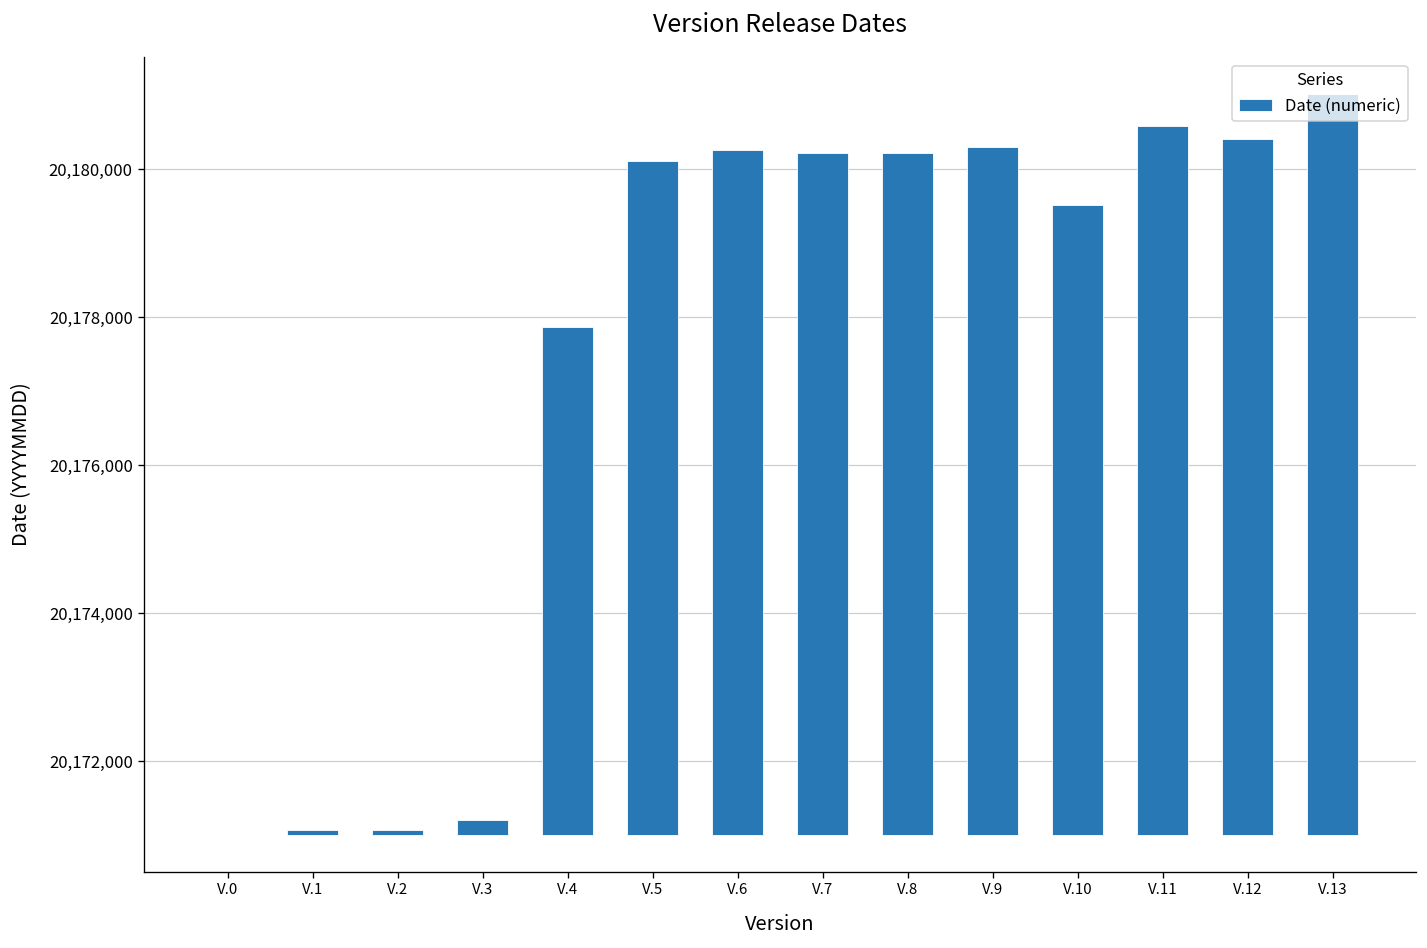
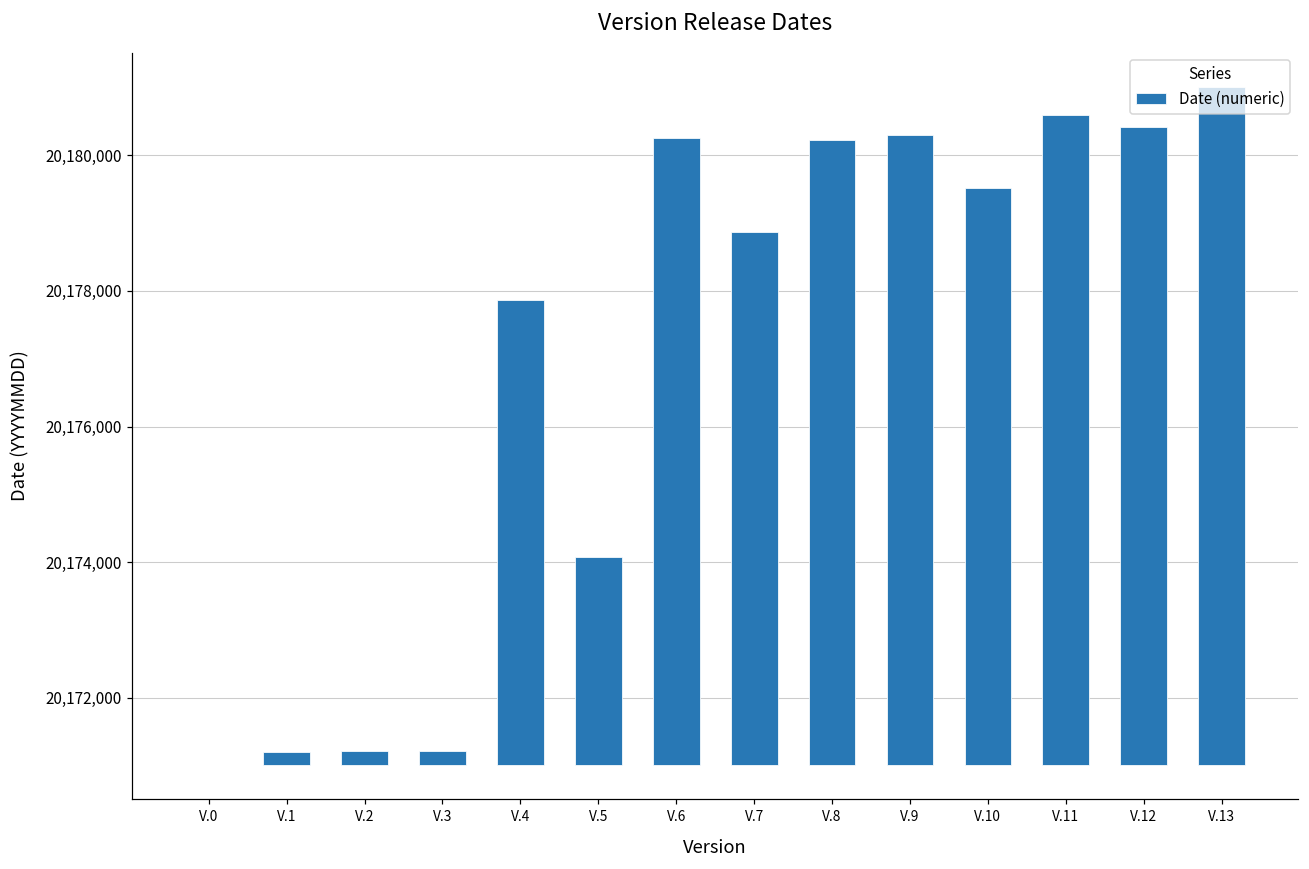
V.1: 20,171,100 -> 20,171,200
V.2: 20,171,100 -> 20,171,200
V.5: 20,180,100 -> 20,174,100
V.7: 20,180,200 -> 20,178,900
